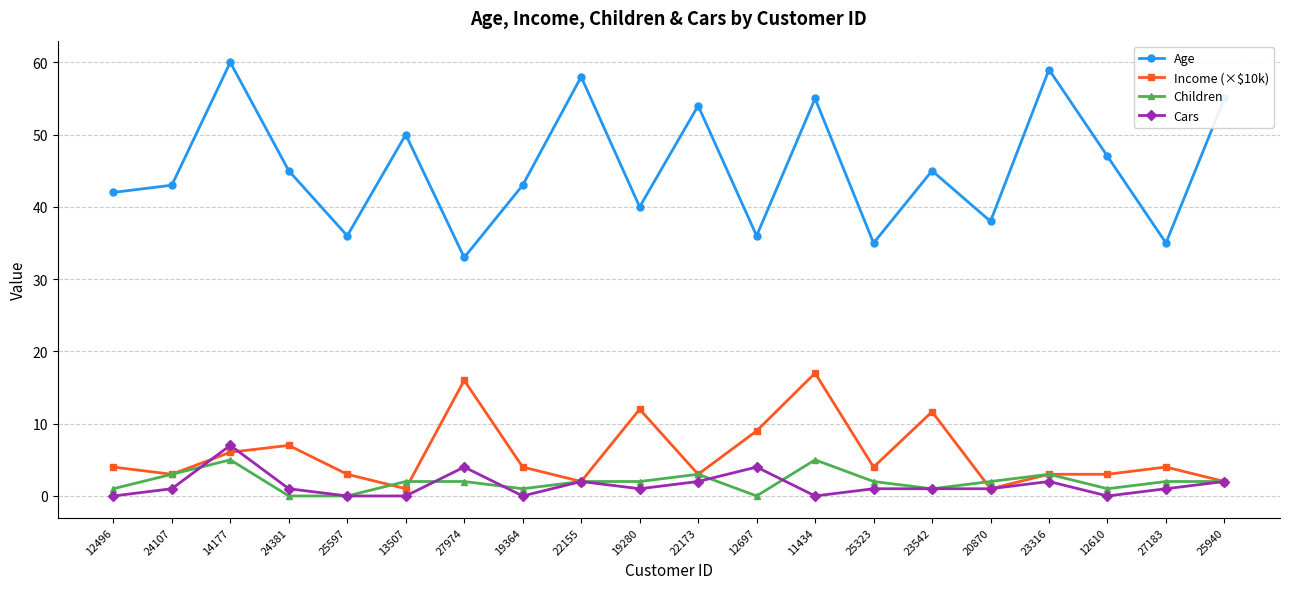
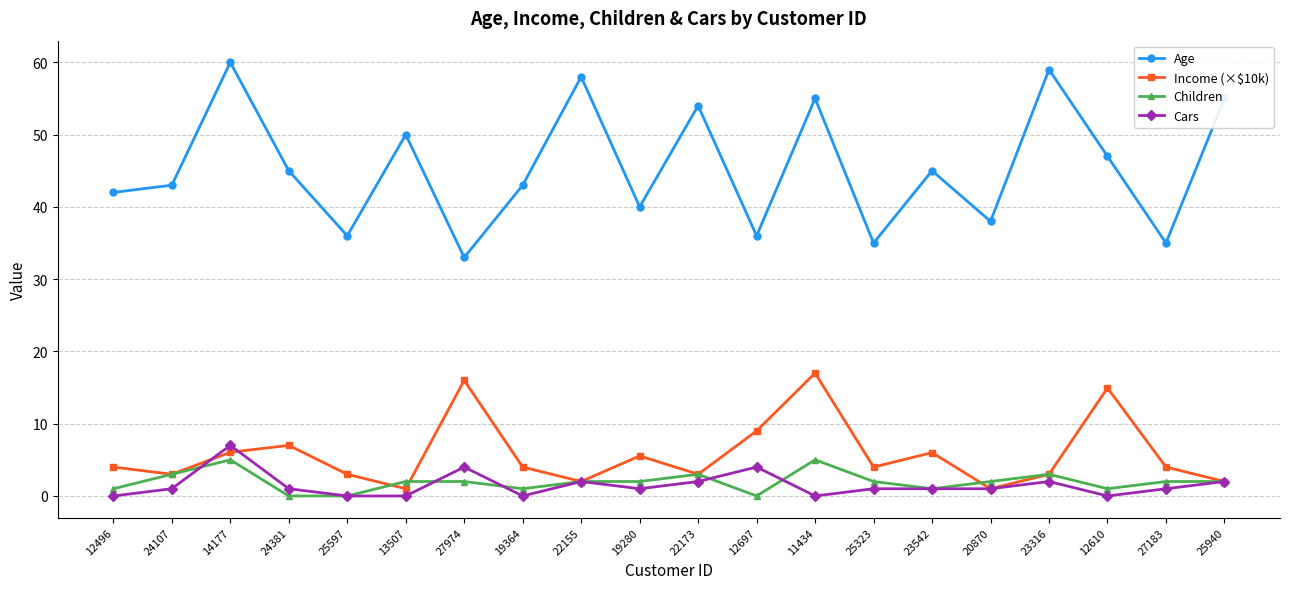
Income (×$10k), 19280: 12 -> 6
Income (×$10k), 23542: 12 -> 6
Income (×$10k), 12610: 3 -> 15
